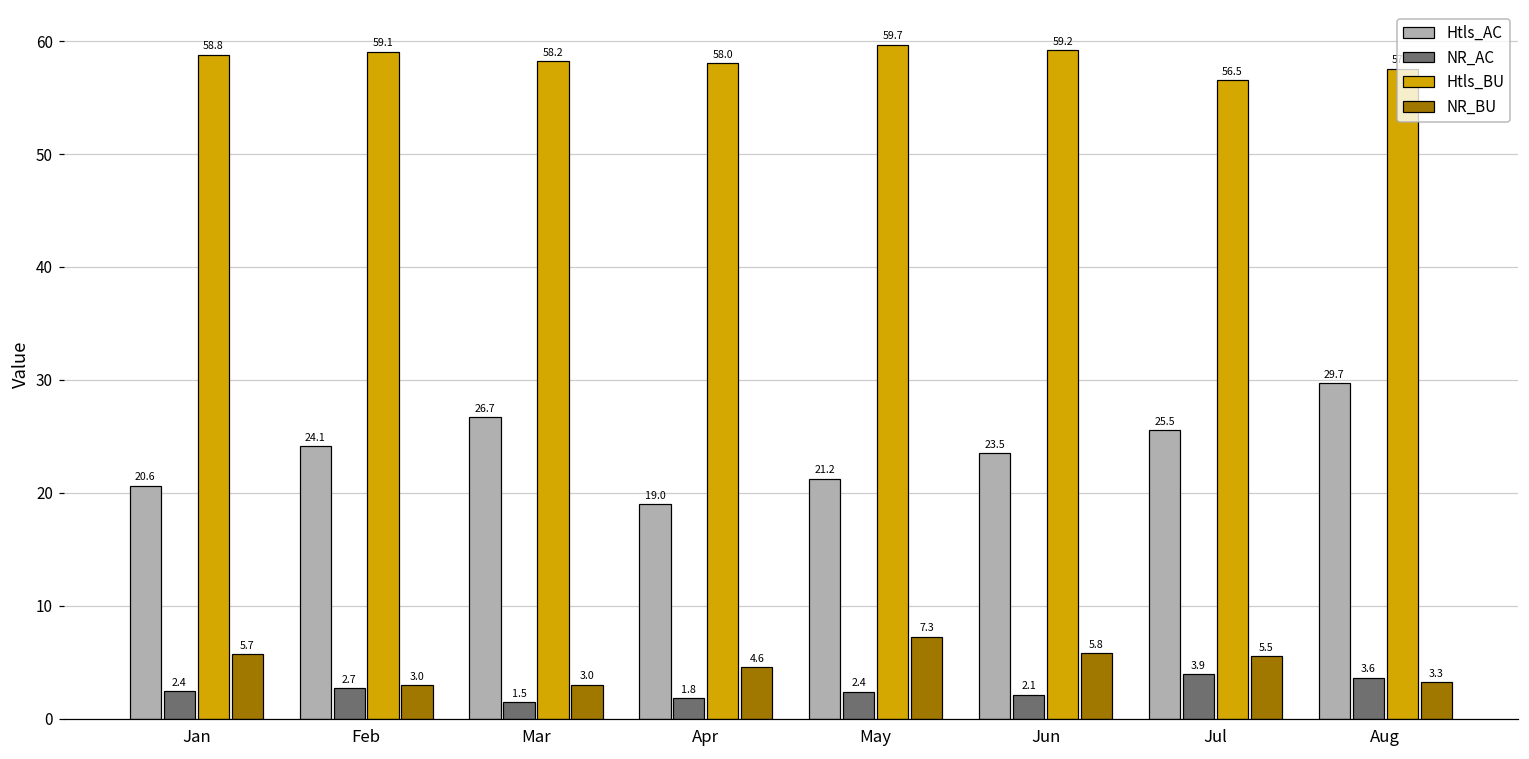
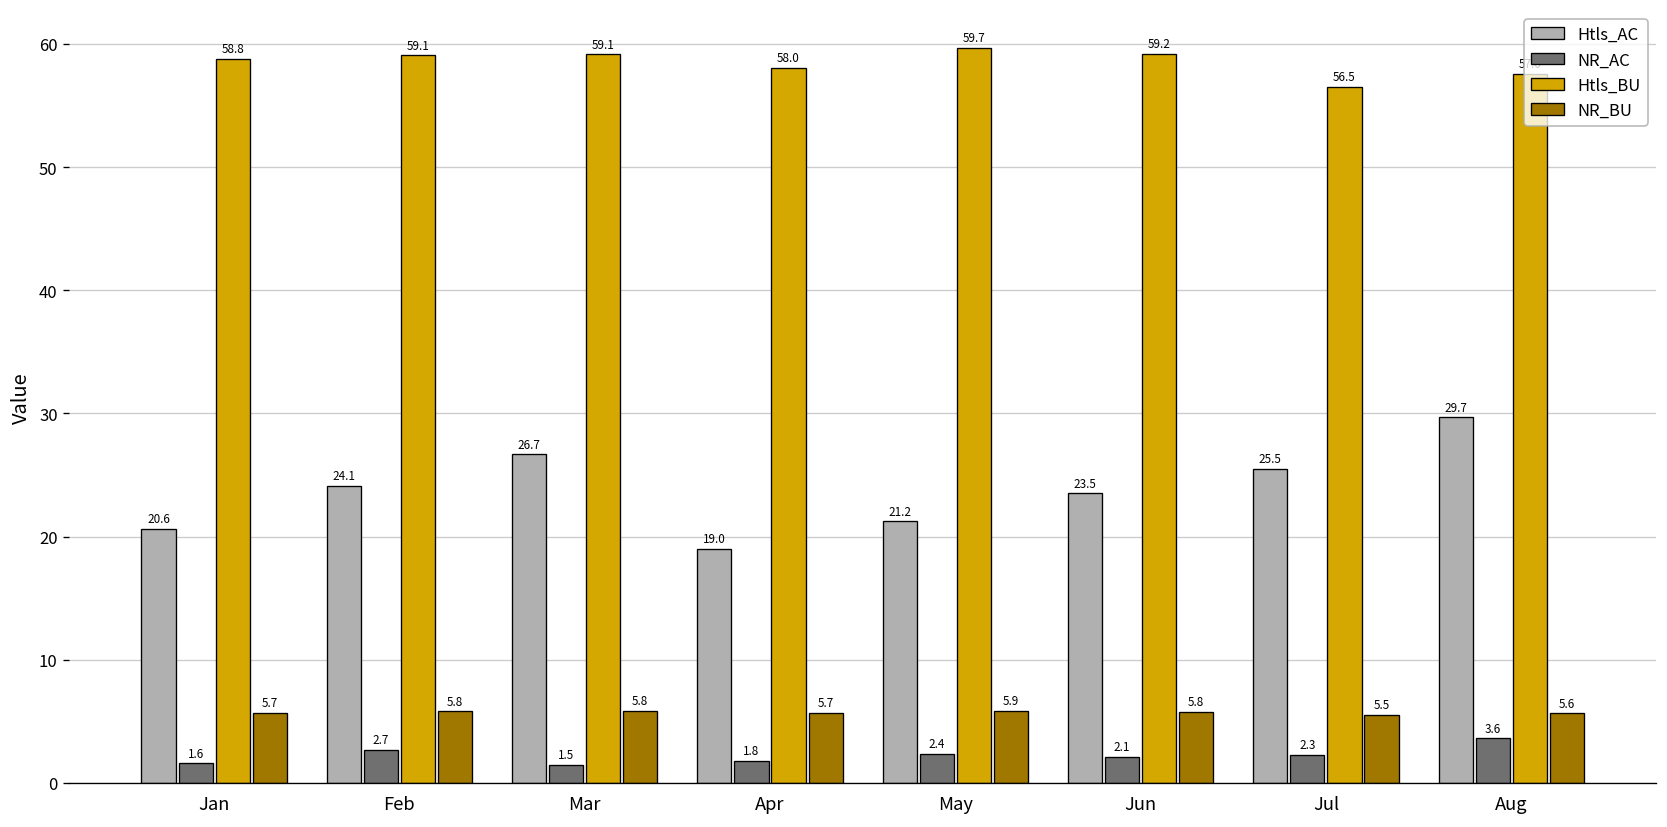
NR_AC, Jan: 2.4 -> 1.6
NR_BU, Feb: 3.0 -> 5.8
Htls_BU, Mar: 58.2 -> 59.1
NR_BU, Mar: 3.0 -> 5.8
NR_BU, Apr: 4.6 -> 5.7
NR_BU, May: 7.3 -> 5.9
NR_AC, Jul: 3.9 -> 2.3
NR_BU, Aug: 3.3 -> 5.6
